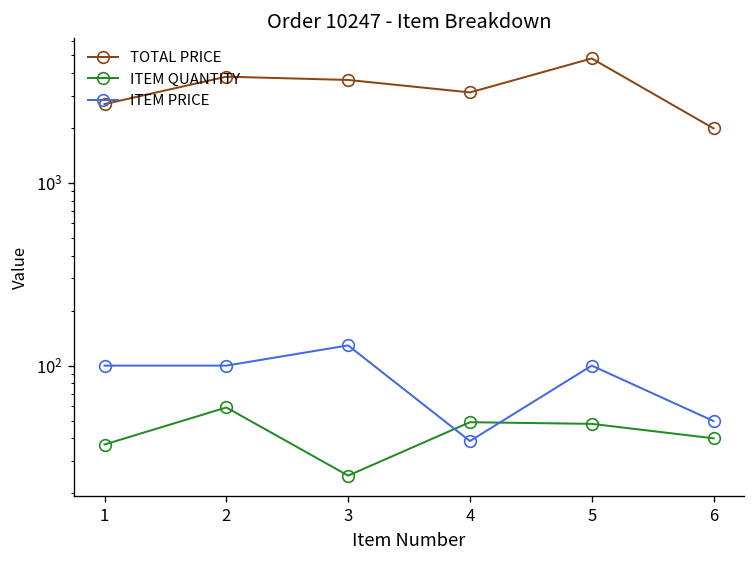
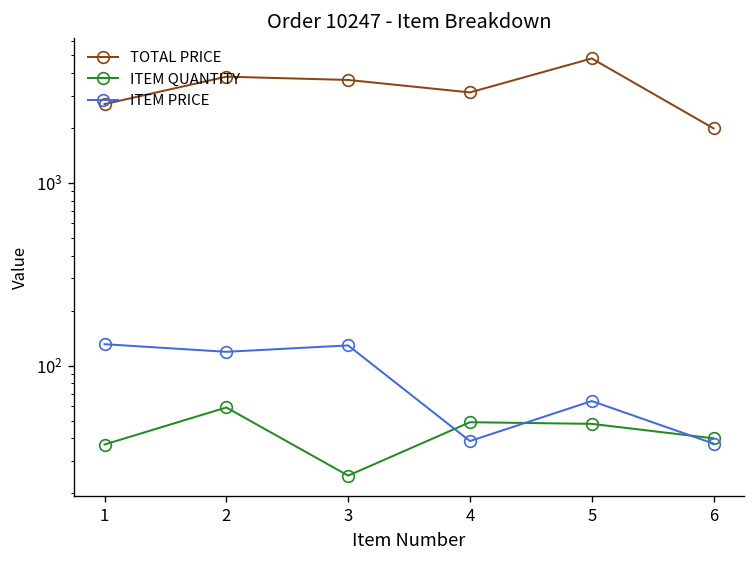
ITEM PRICE, 1: 100 -> 130
ITEM PRICE, 2: 100 -> 120
ITEM PRICE, 5: 100 -> 64
ITEM PRICE, 6: 50 -> 37
